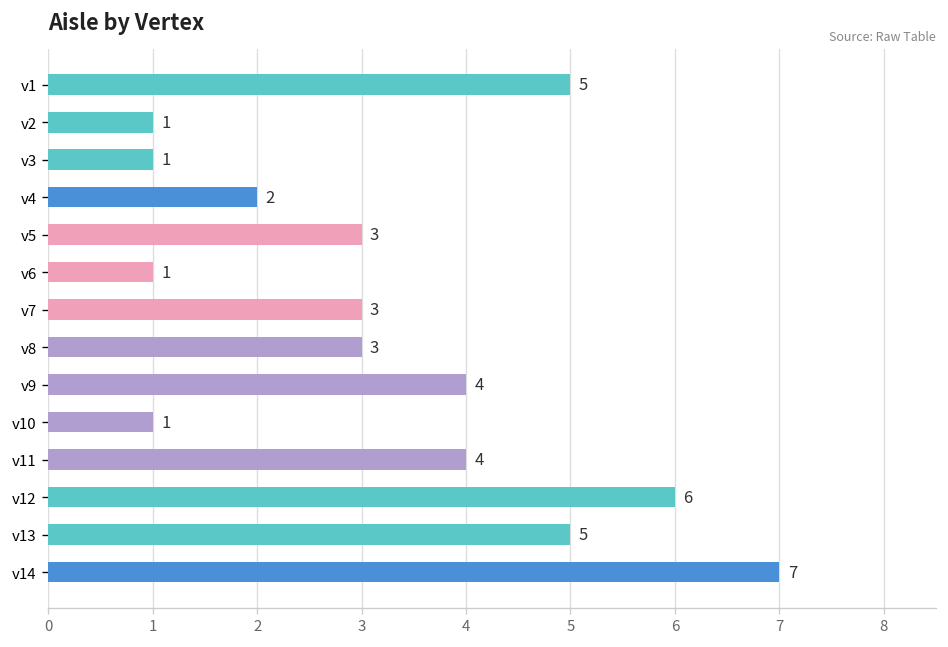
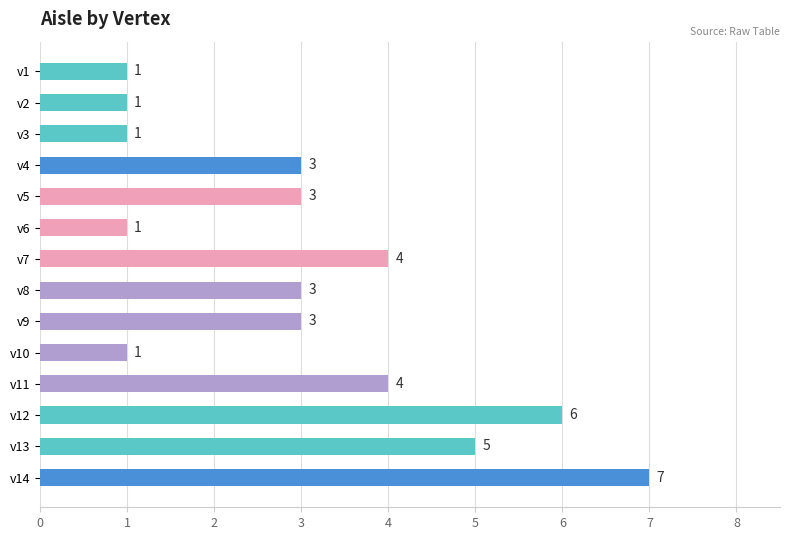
v1: 5 -> 1
v4: 2 -> 3
v7: 3 -> 4
v9: 4 -> 3
